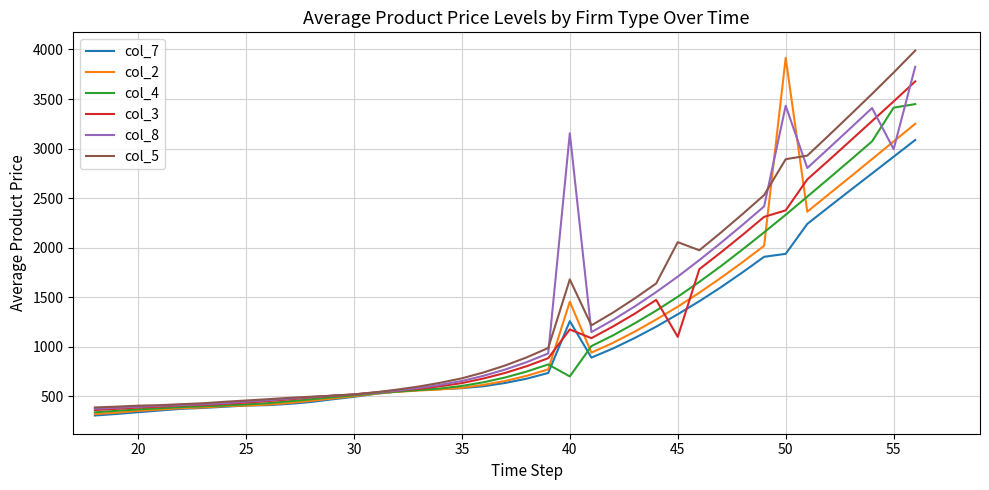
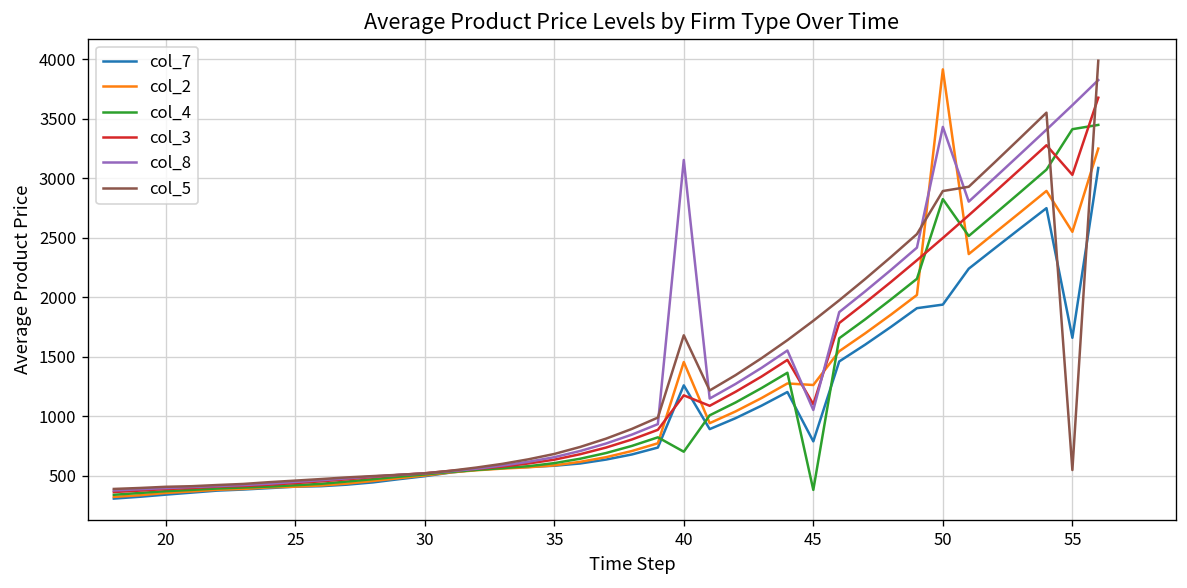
col_7, 45: 1300 -> 800
col_2, 45: 1400 -> 1300
col_4, 45: 1500 -> 400
col_8, 45: 1700 -> 1100
col_5, 45: 2100 -> 1800
col_4, 50: 2300 -> 2800
col_3, 50: 2400 -> 2500
col_7, 55: 2900 -> 1700
col_2, 55: 3100 -> 2600
col_3, 55: 3500 -> 3000
col_8, 55: 3000 -> 3600
col_5, 55: 3800 -> 500
